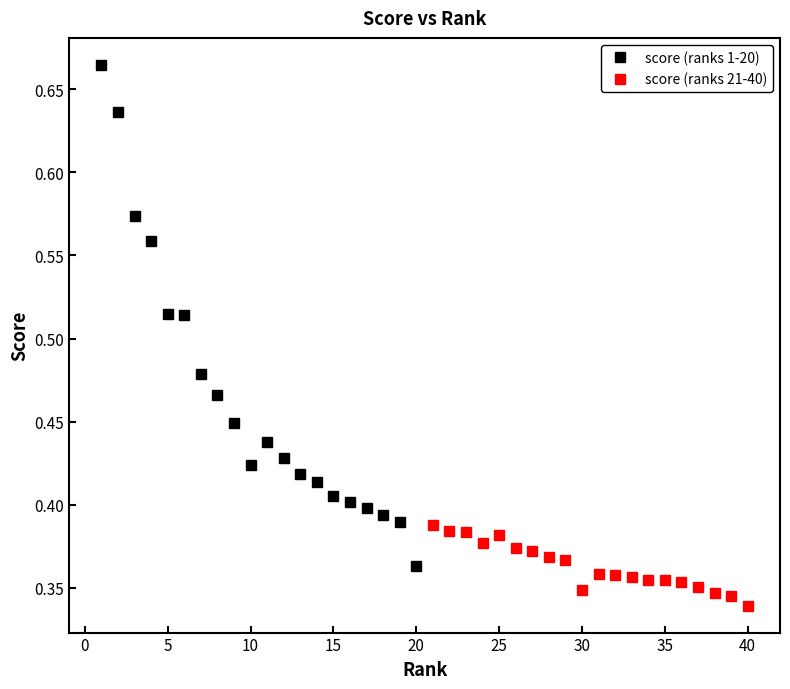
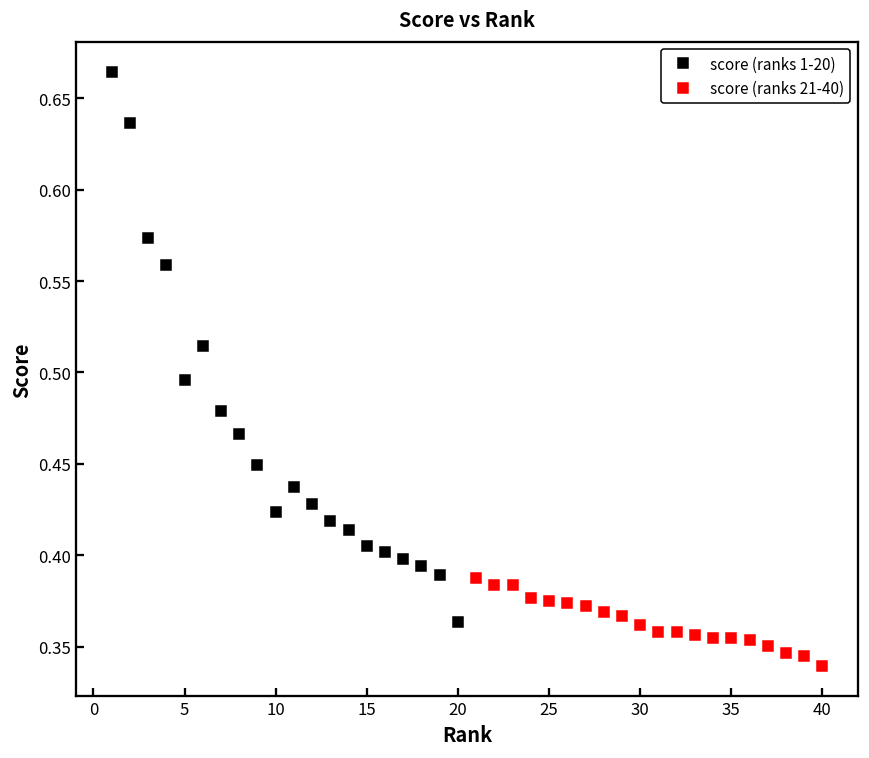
score (ranks 1-20), 5: 0.515 -> 0.496
score (ranks 21-40), 25: 0.382 -> 0.375
score (ranks 21-40), 30: 0.349 -> 0.362
